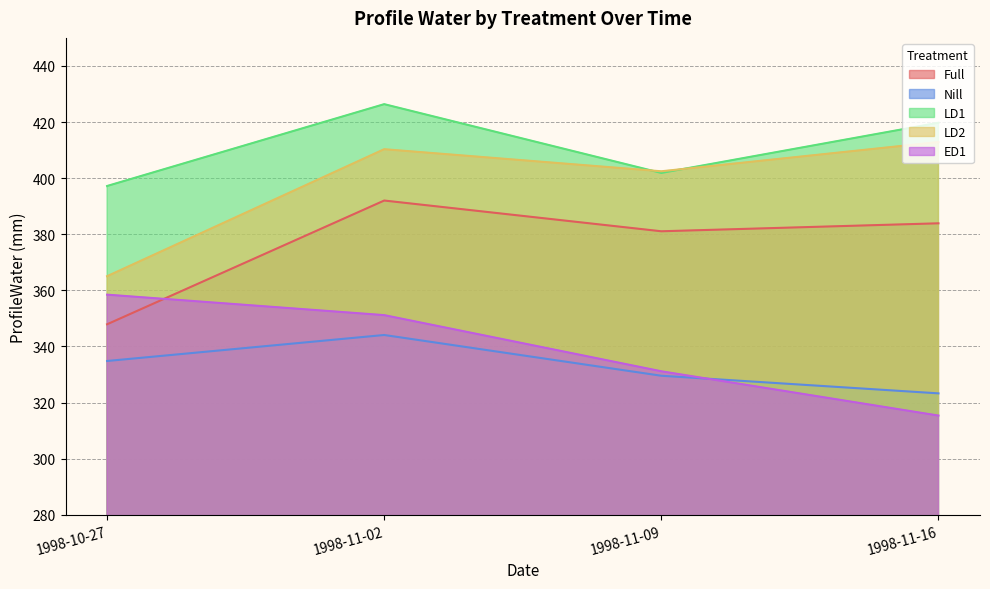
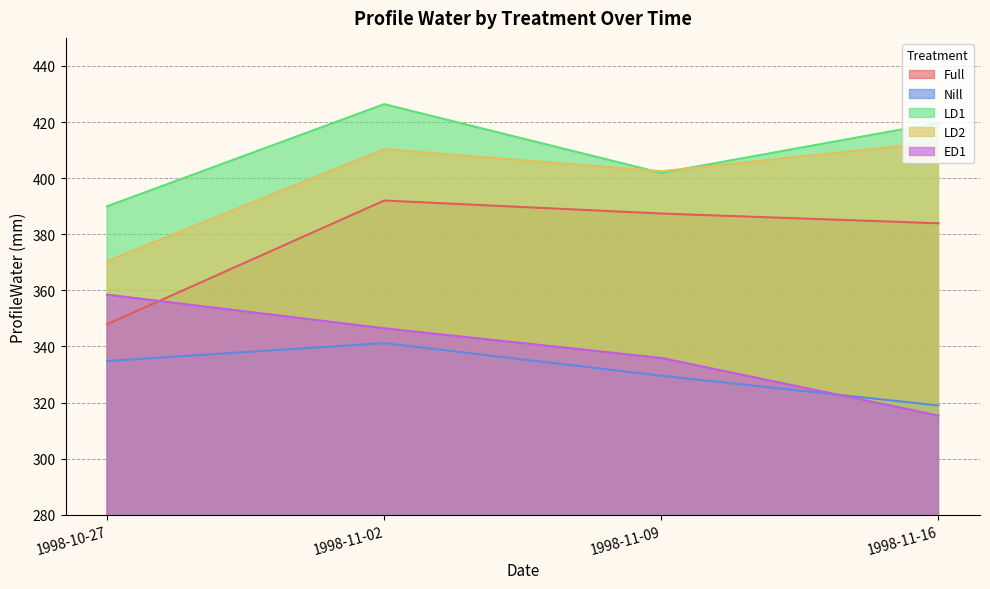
LD1, 1998-10-27: 397 -> 390
LD2, 1998-10-27: 365 -> 370
Nill, 1998-11-02: 344 -> 341
ED1, 1998-11-02: 351 -> 346
Full, 1998-11-09: 381 -> 387
ED1, 1998-11-09: 331 -> 336
Nill, 1998-11-16: 323 -> 319
